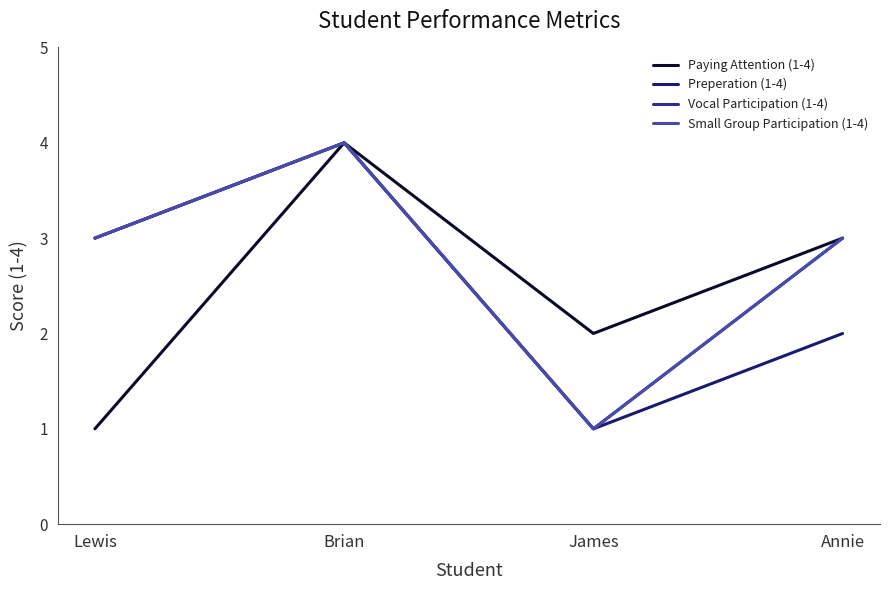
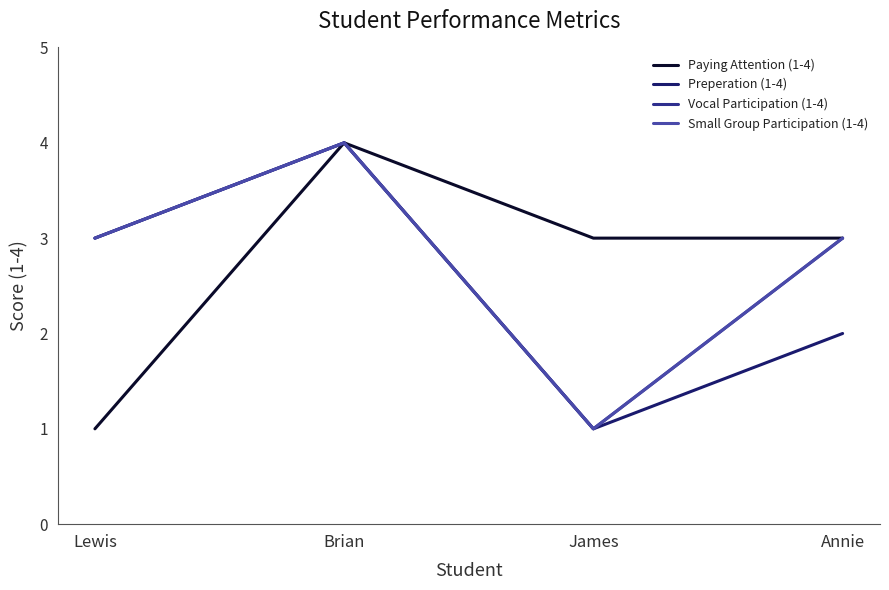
Paying Attention (1-4), James: 2 -> 3
